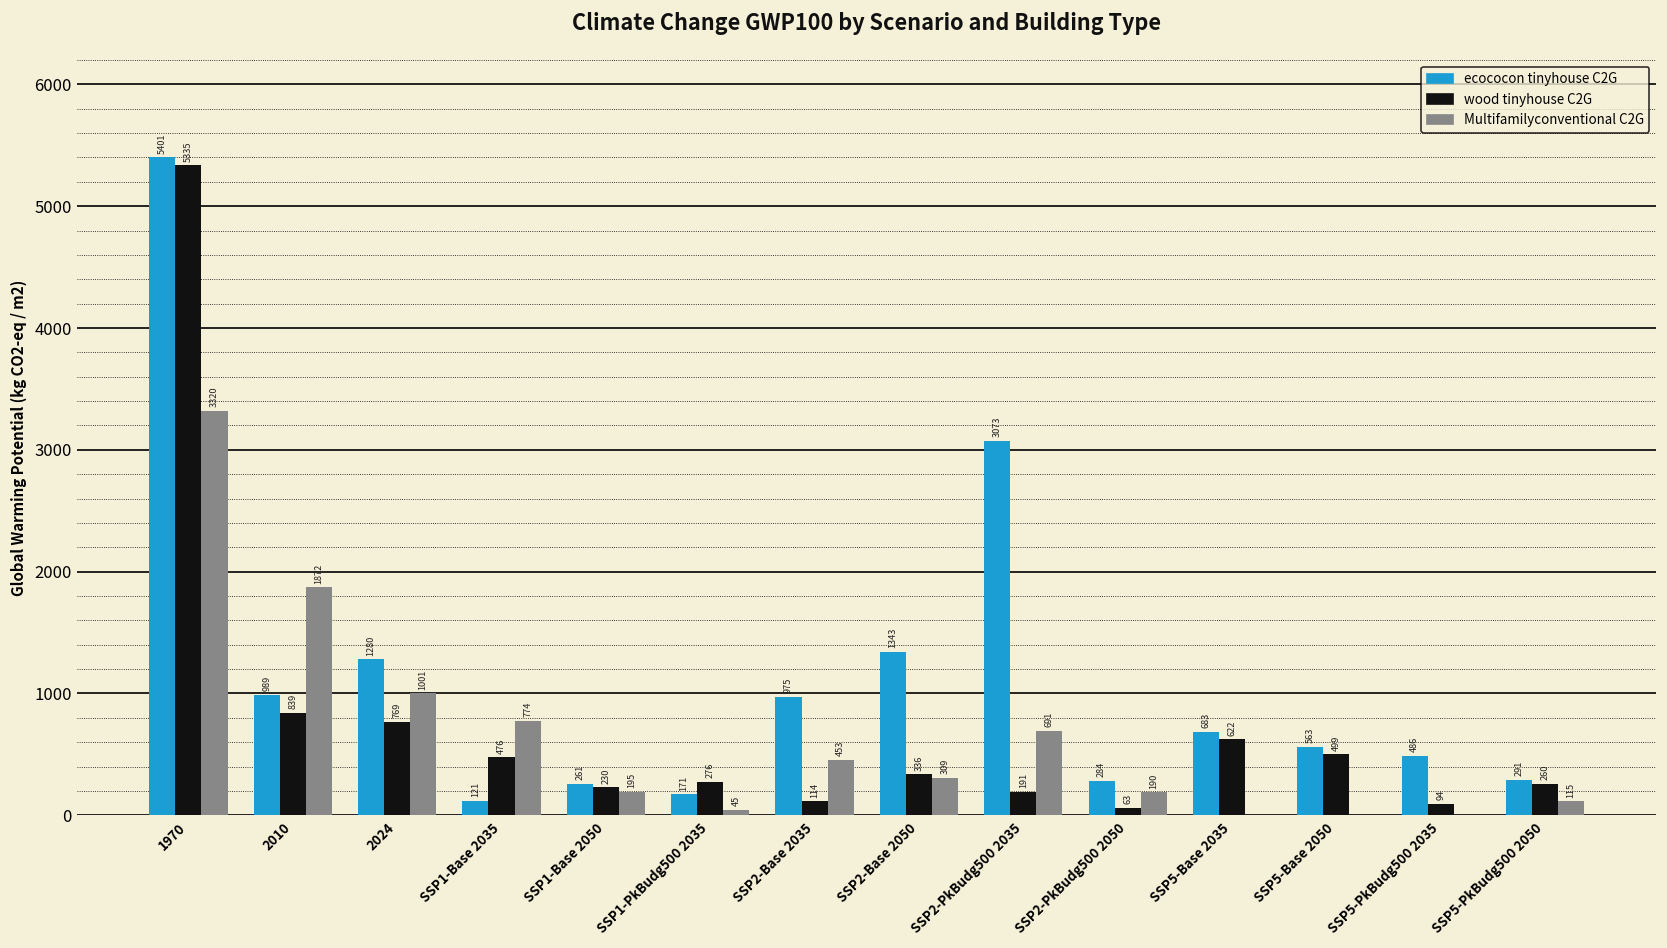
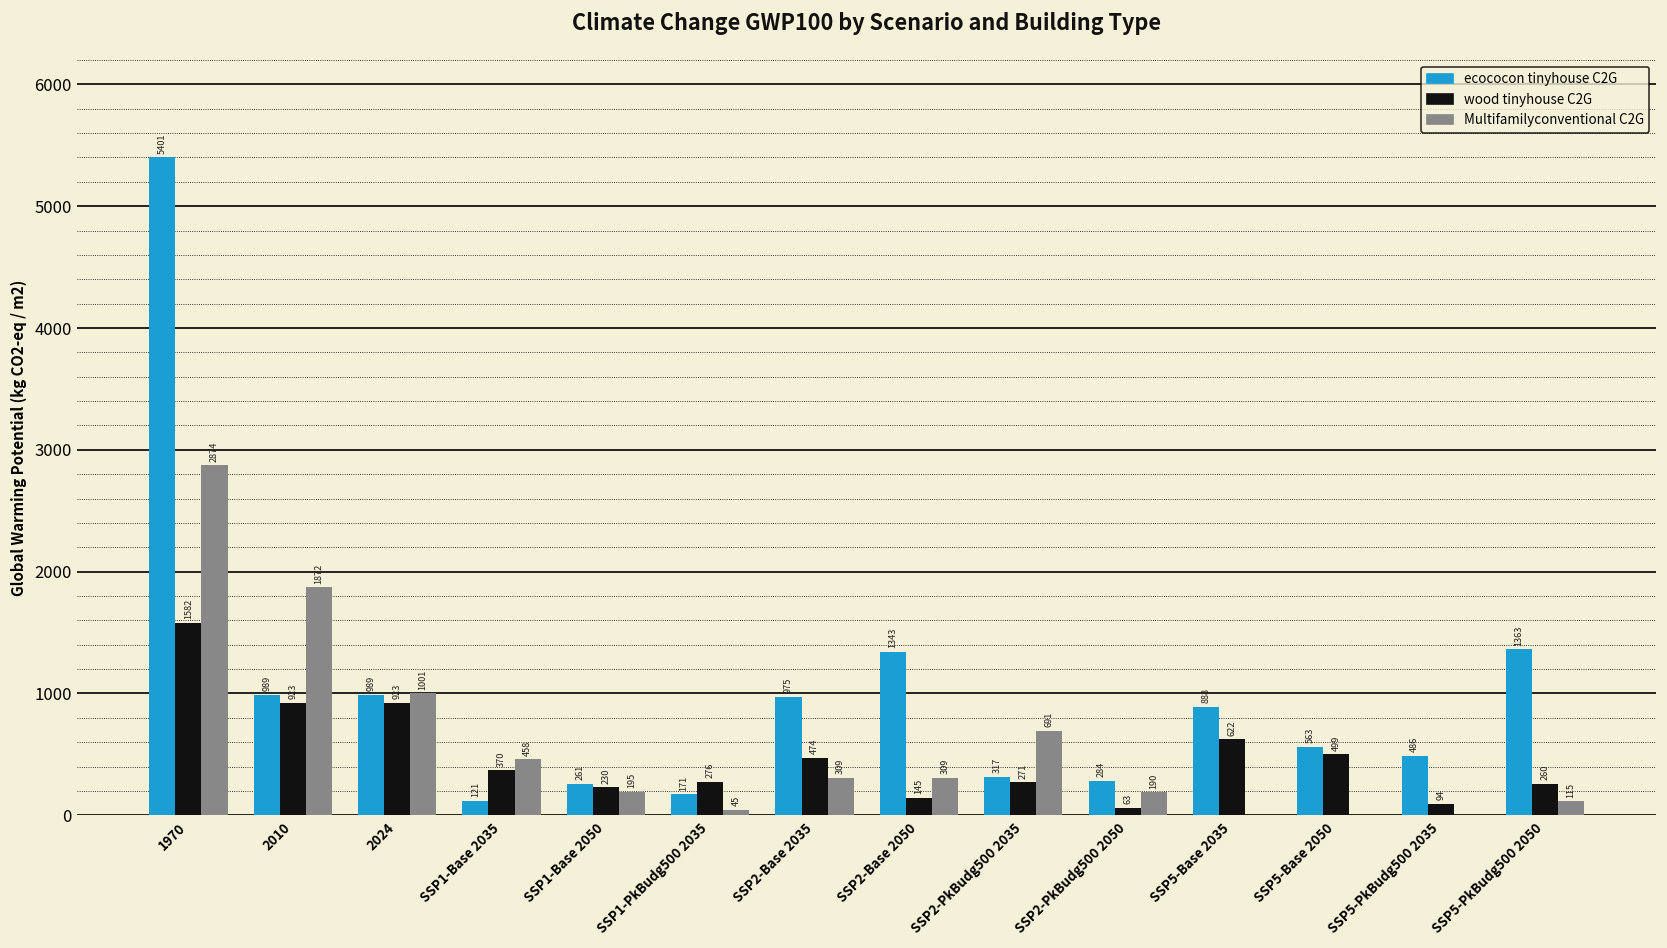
wood tinyhouse C2G, 1970: 5335 -> 1582
Multifamilyconventional C2G, 1970: 3320 -> 2874
wood tinyhouse C2G, 2010: 839 -> 923
ecococon tinyhouse C2G, 2024: 1280 -> 989
wood tinyhouse C2G, 2024: 769 -> 923
wood tinyhouse C2G, SSP1-Base 2035: 476 -> 370
Multifamilyconventional C2G, SSP1-Base 2035: 774 -> 458
wood tinyhouse C2G, SSP2-Base 2035: 114 -> 474
Multifamilyconventional C2G, SSP2-Base 2035: 453 -> 309
wood tinyhouse C2G, SSP2-Base 2050: 336 -> 145
ecococon tinyhouse C2G, SSP2-PkBudg500 2035: 3073 -> 317
wood tinyhouse C2G, SSP2-PkBudg500 2035: 191 -> 271
ecococon tinyhouse C2G, SSP5-Base 2035: 683 -> 888
ecococon tinyhouse C2G, SSP5-PkBudg500 2050: 291 -> 1363
